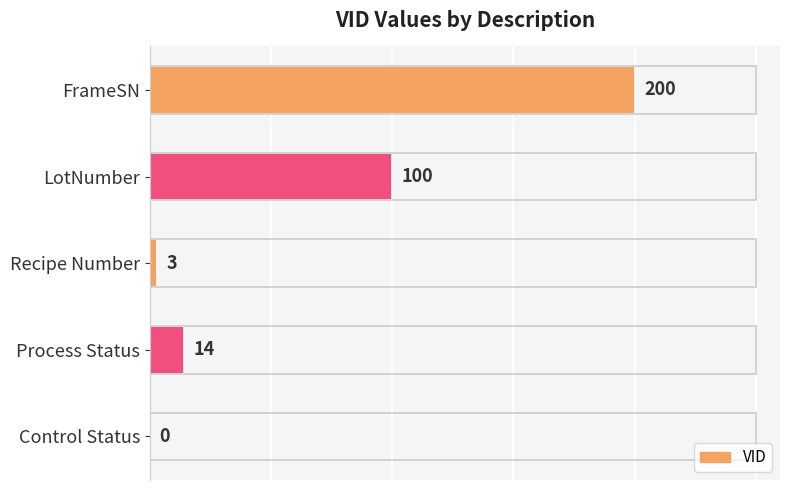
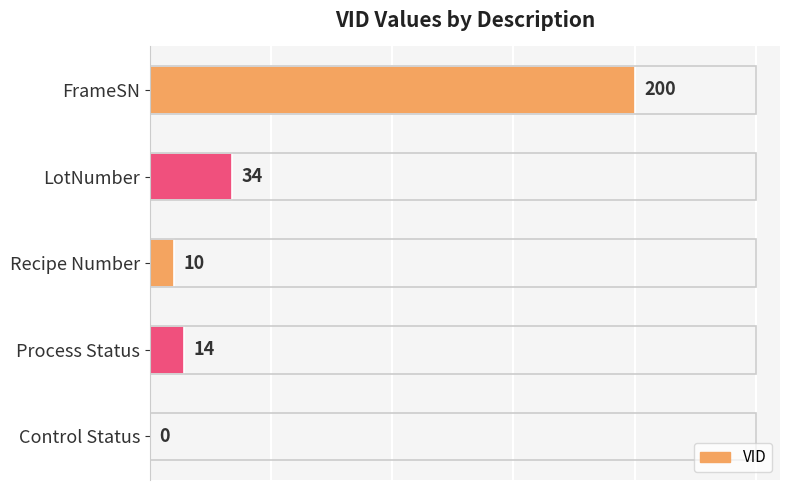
LotNumber: 100 -> 34
Recipe Number: 3 -> 10
